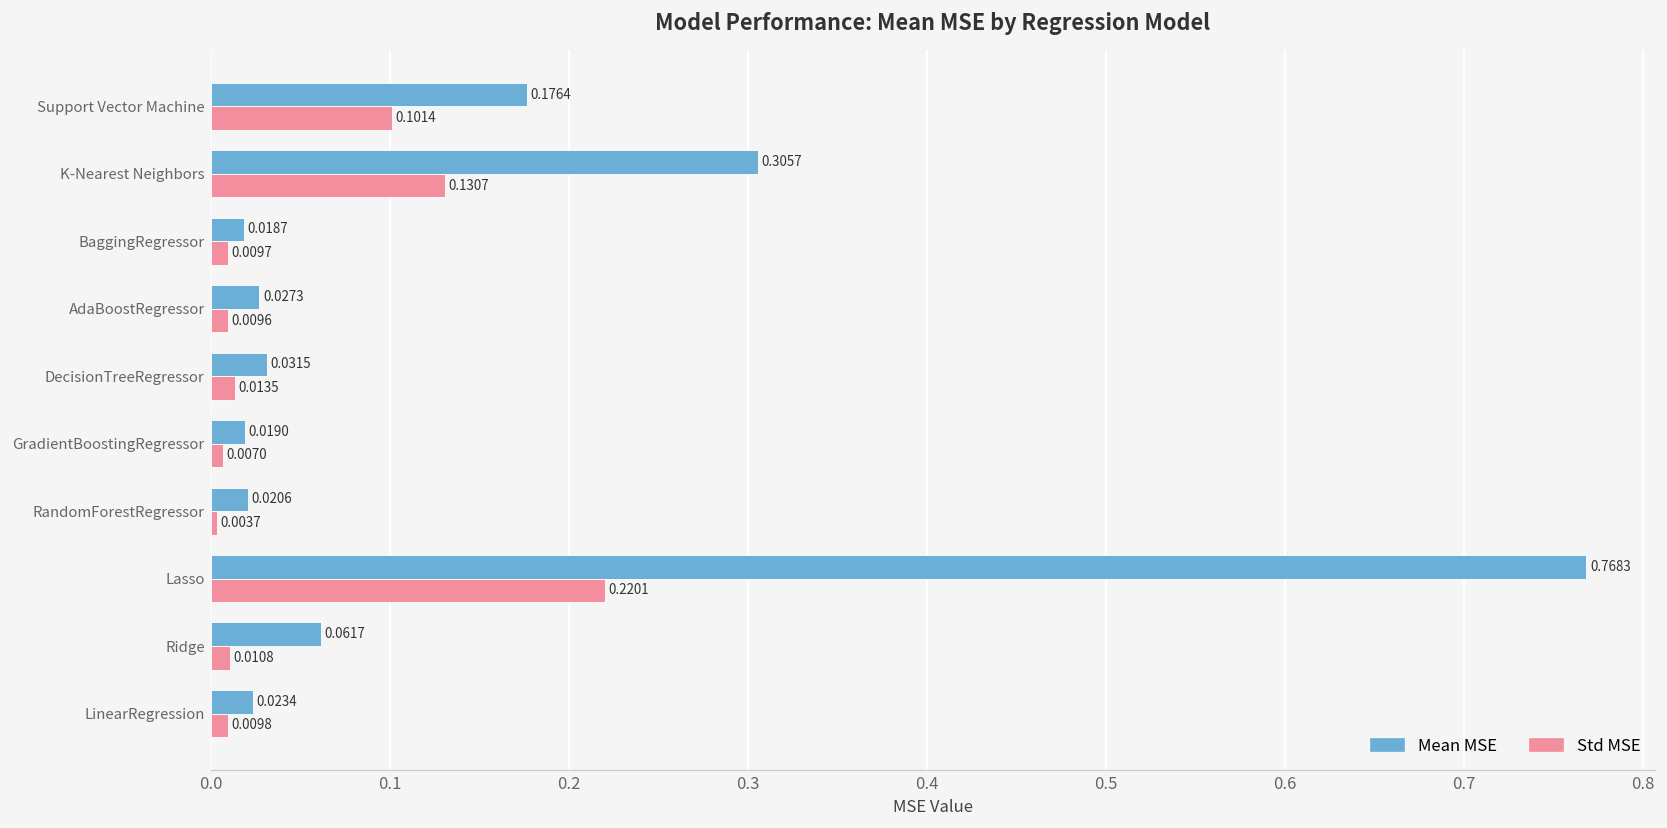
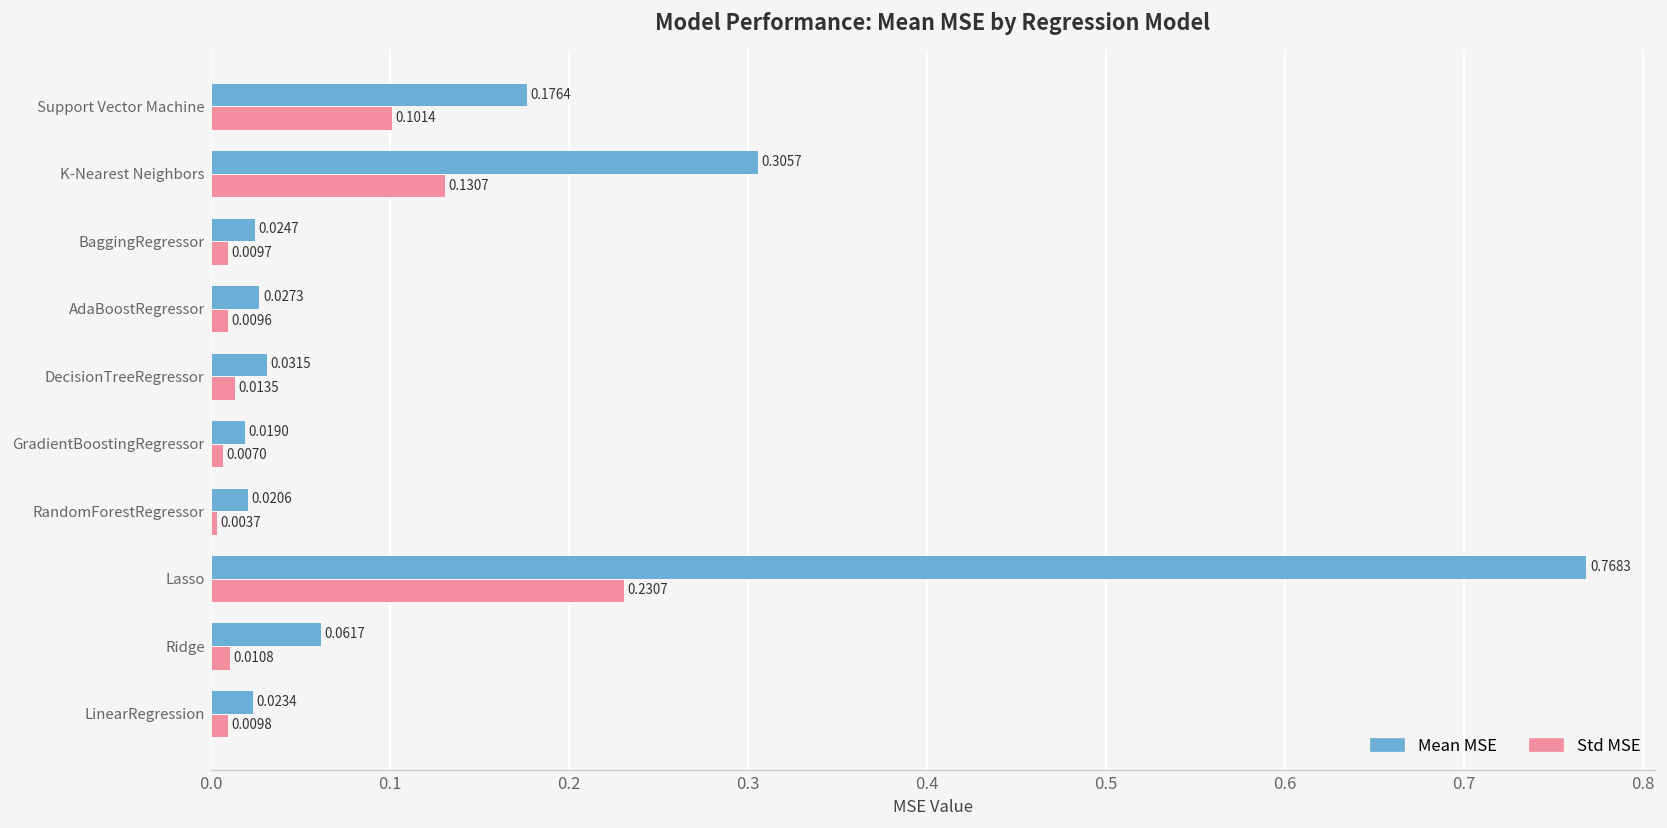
Mean MSE, BaggingRegressor: 0.0187 -> 0.0247
Std MSE, Lasso: 0.2201 -> 0.2307
